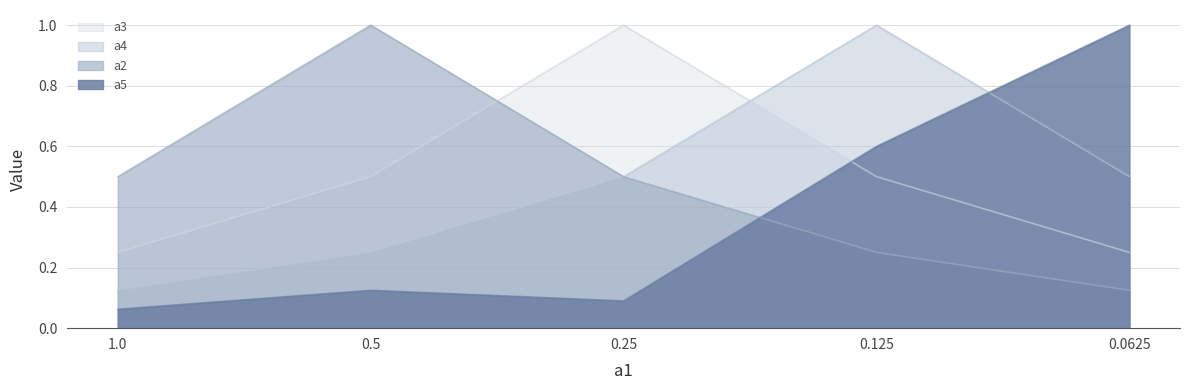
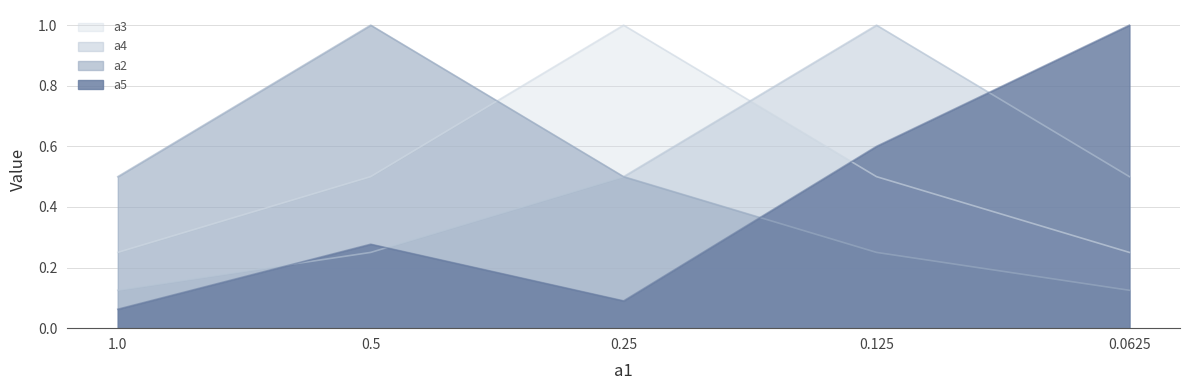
a5, 0.5: 0.13 -> 0.28
